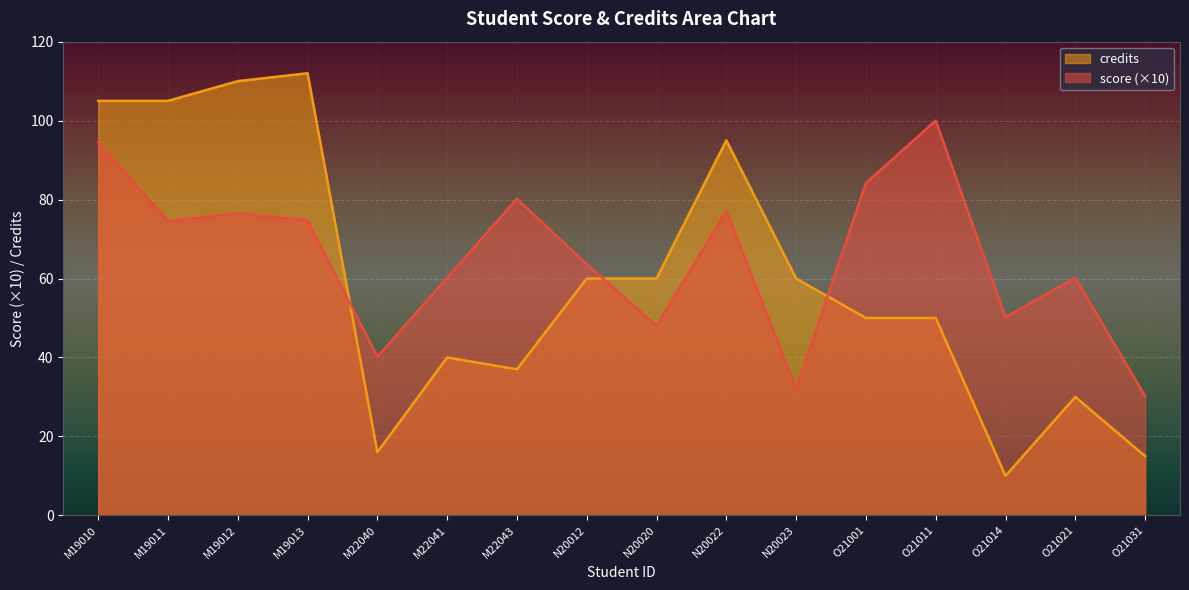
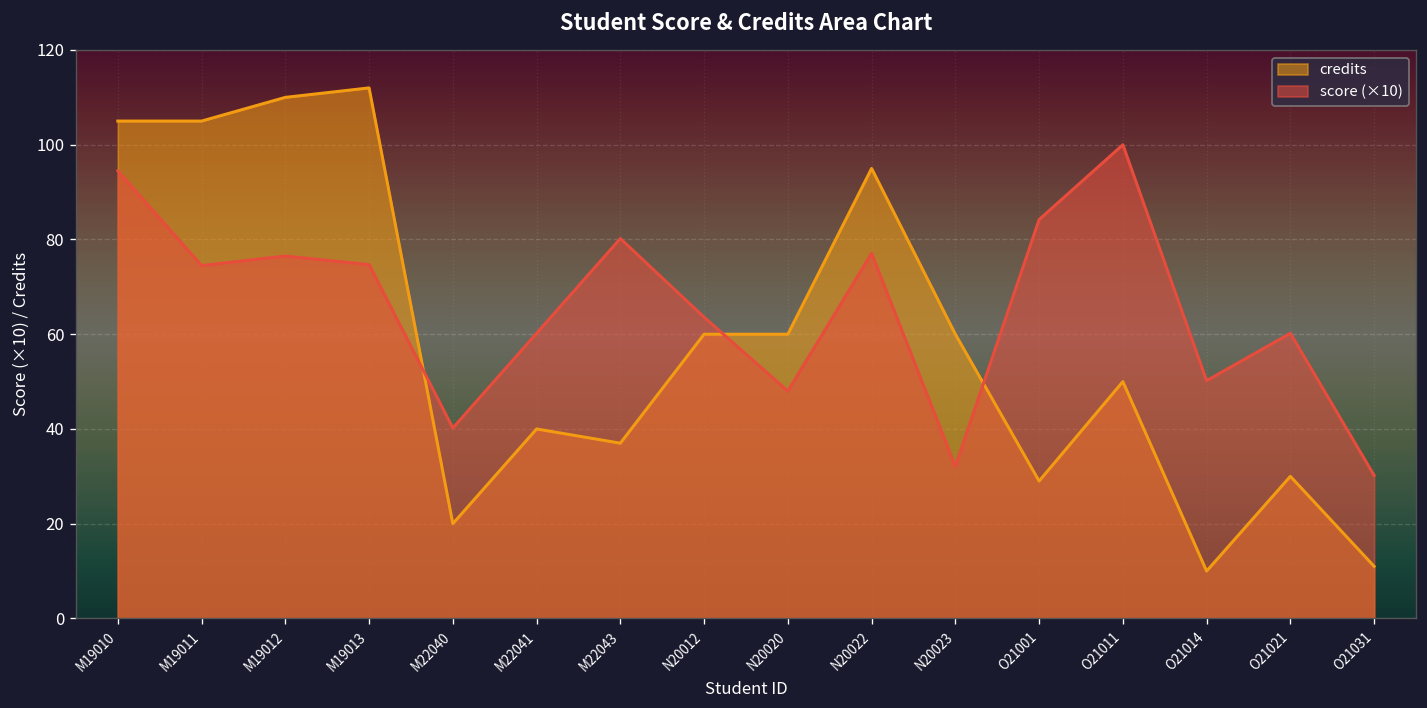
credits, M22040: 16 -> 20
credits, O21001: 50 -> 29
credits, O21031: 15 -> 11
